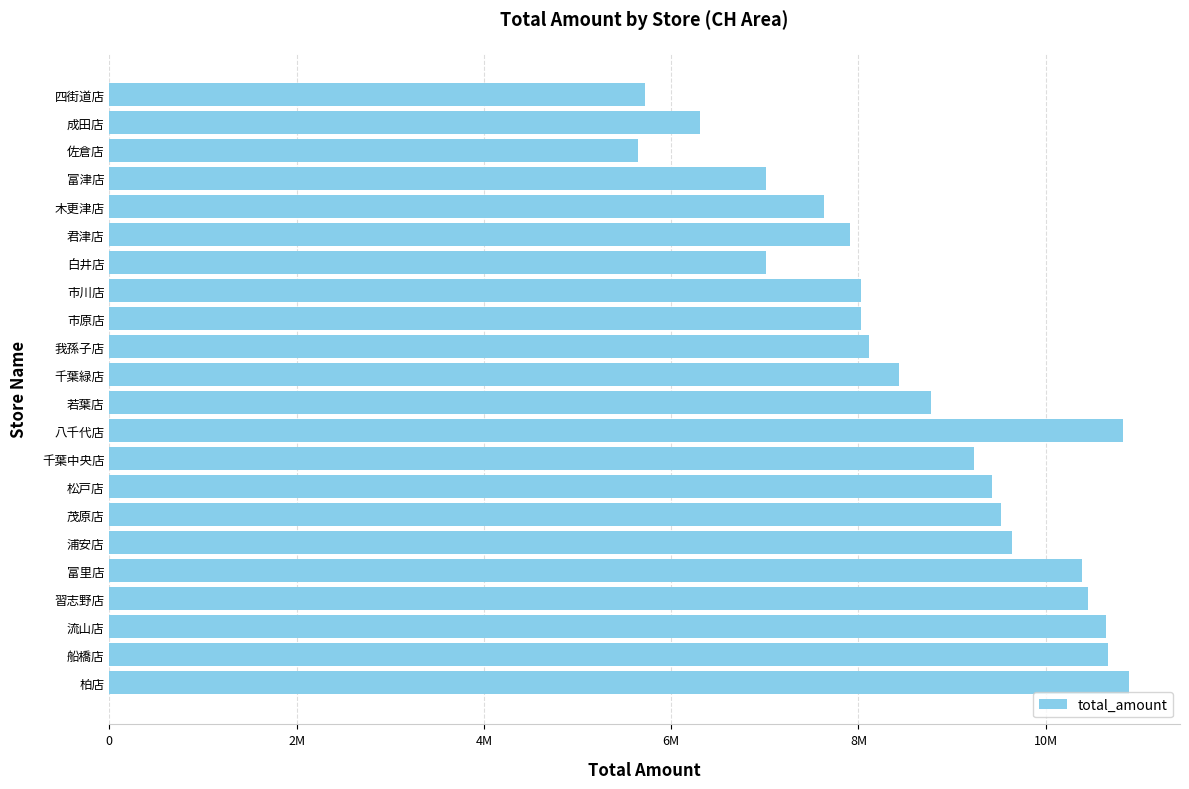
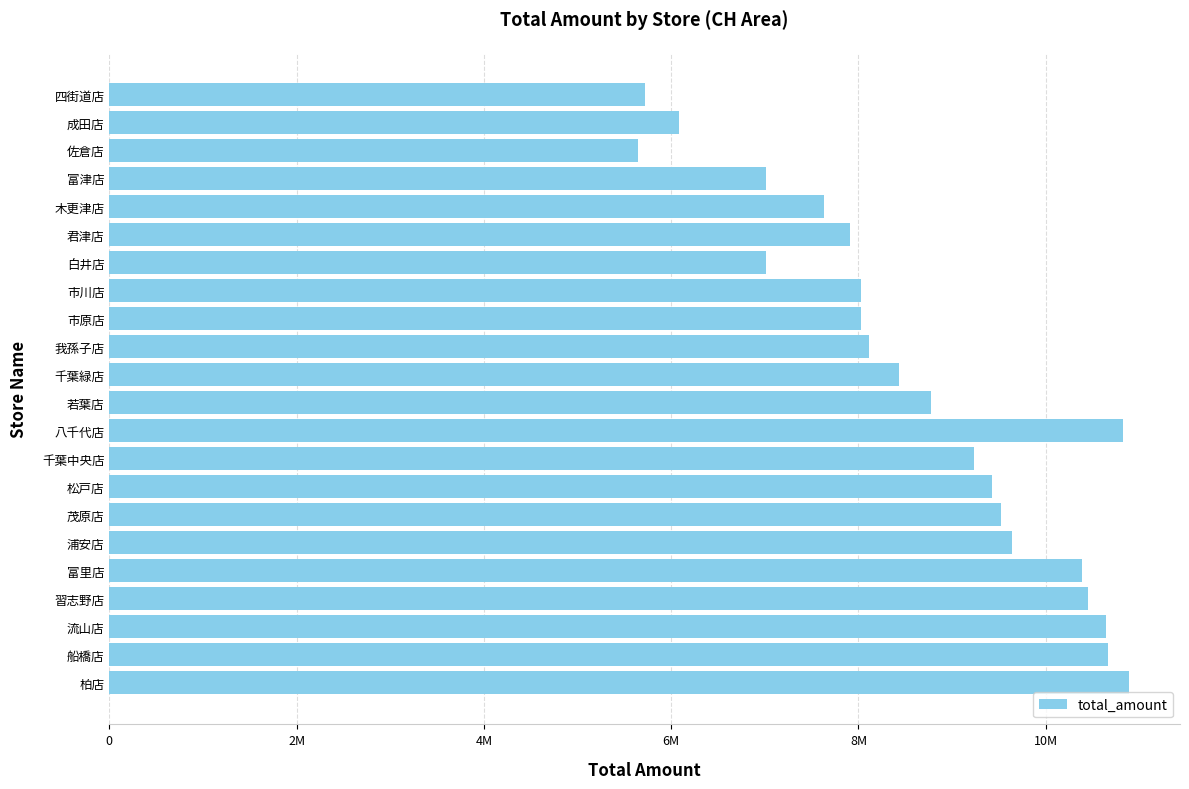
成田店: 6300000 -> 6100000
